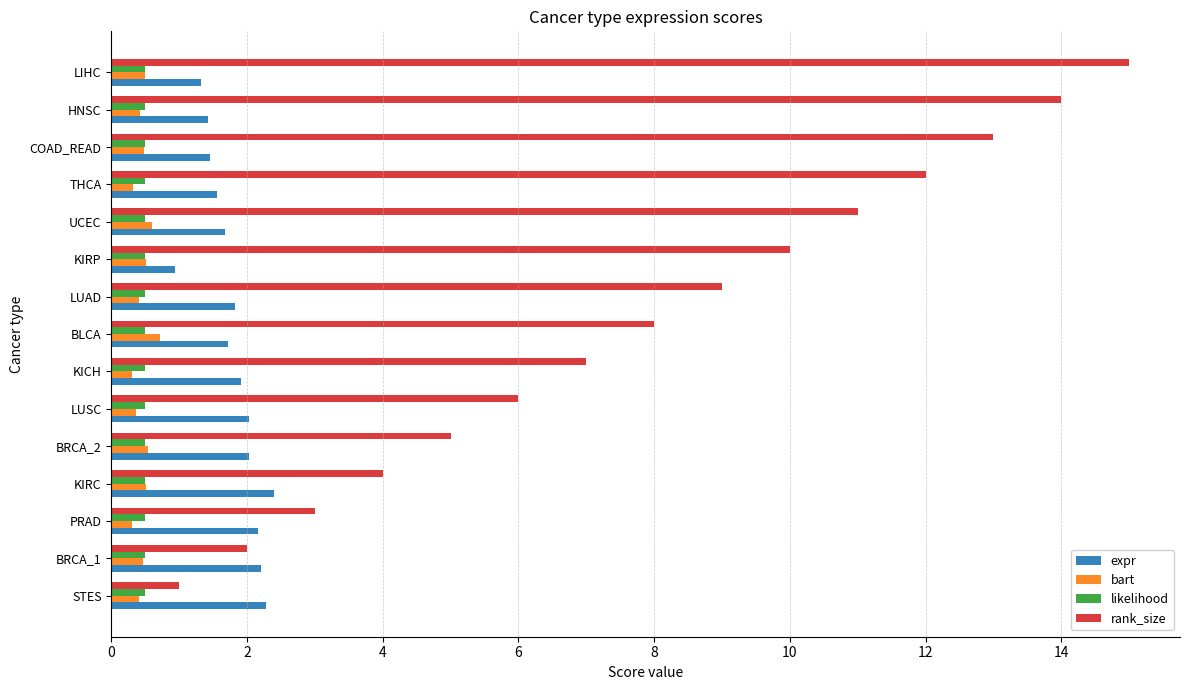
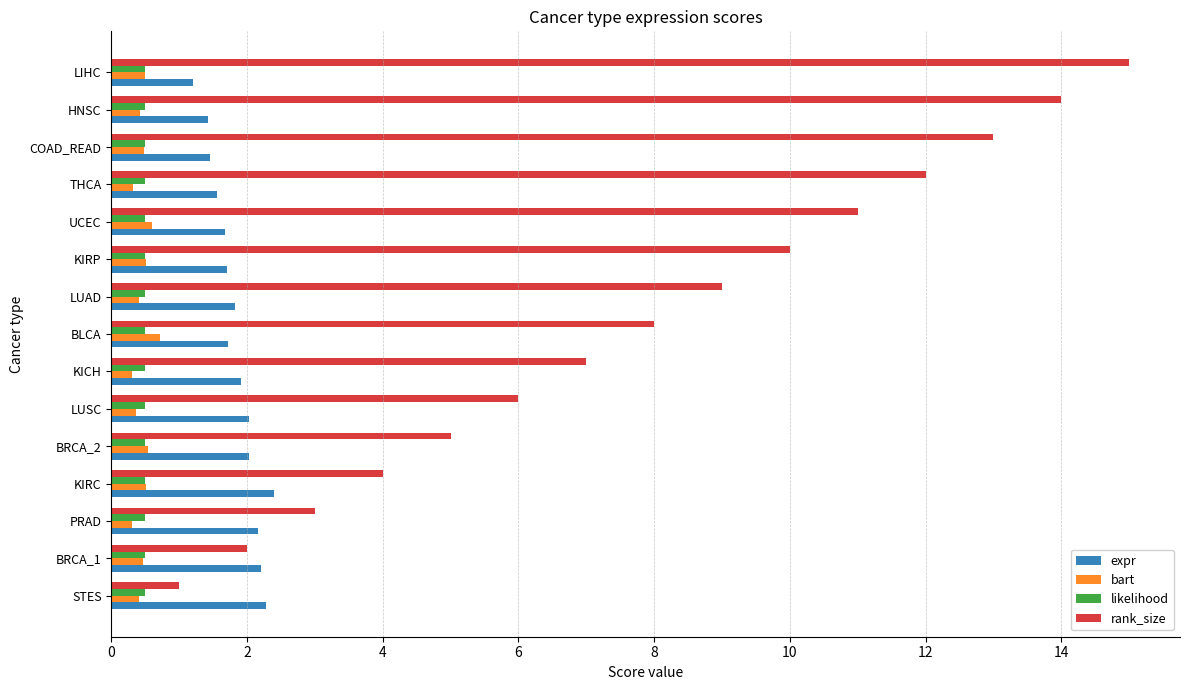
expr, LIHC: 1.3 -> 1.2
expr, KIRP: 0.9 -> 1.7
